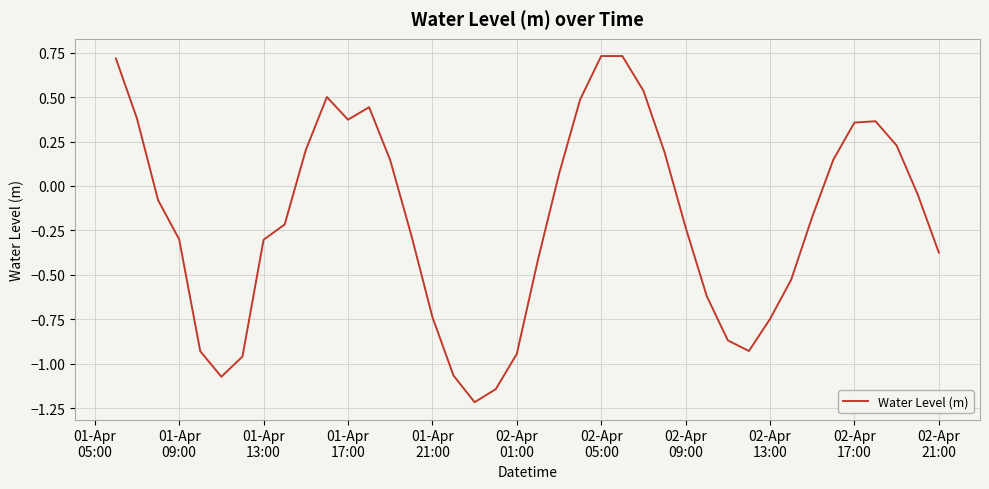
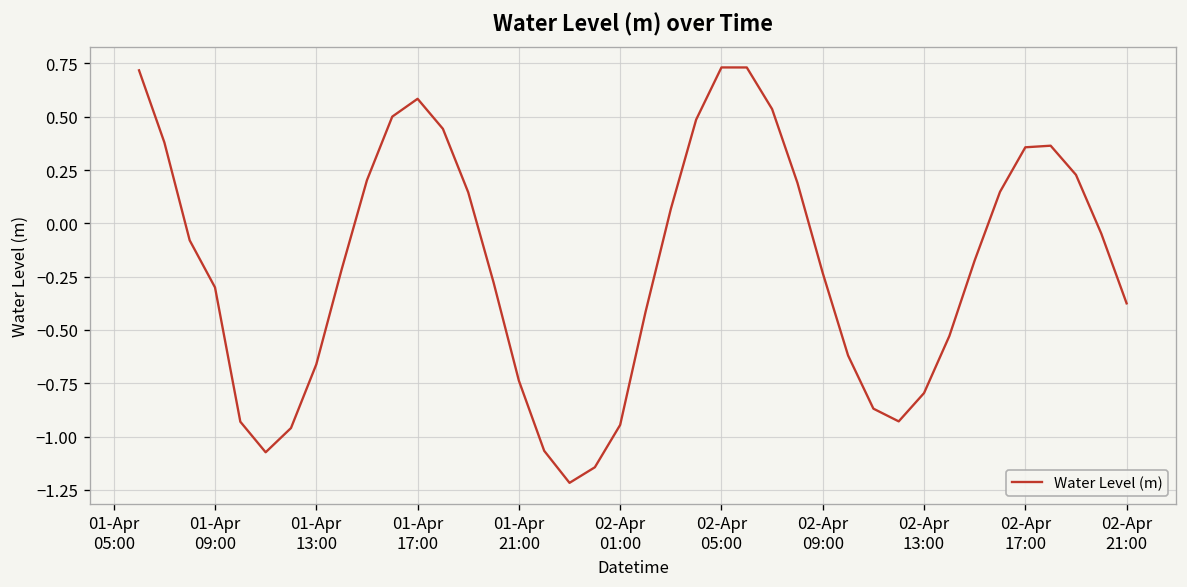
01-Apr 13:00: -0.30 -> -0.66
01-Apr 17:00: 0.37 -> 0.58
02-Apr 13:00: -0.75 -> -0.80
